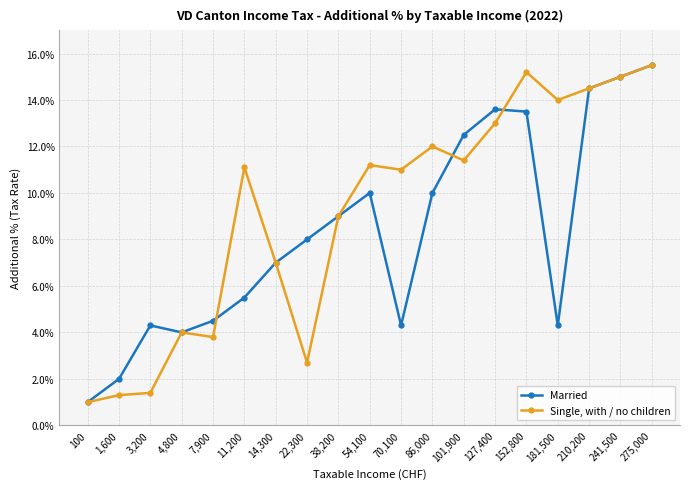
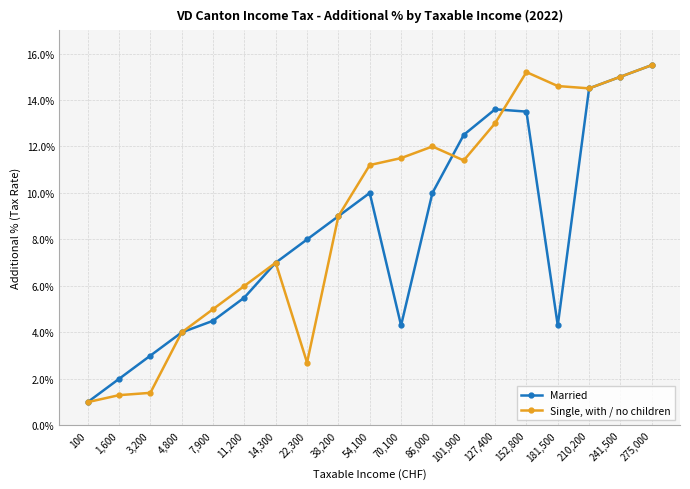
Married, 3,200: 4.3% -> 3.0%
Single, with / no children, 7,900: 3.8% -> 5.0%
Single, with / no children, 11,200: 11.1% -> 6.0%
Single, with / no children, 70,100: 11.0% -> 11.5%
Single, with / no children, 181,500: 14.0% -> 14.6%
